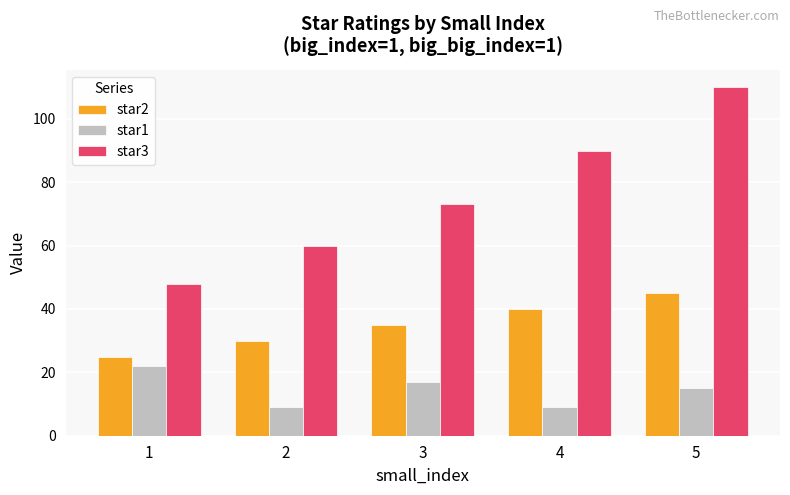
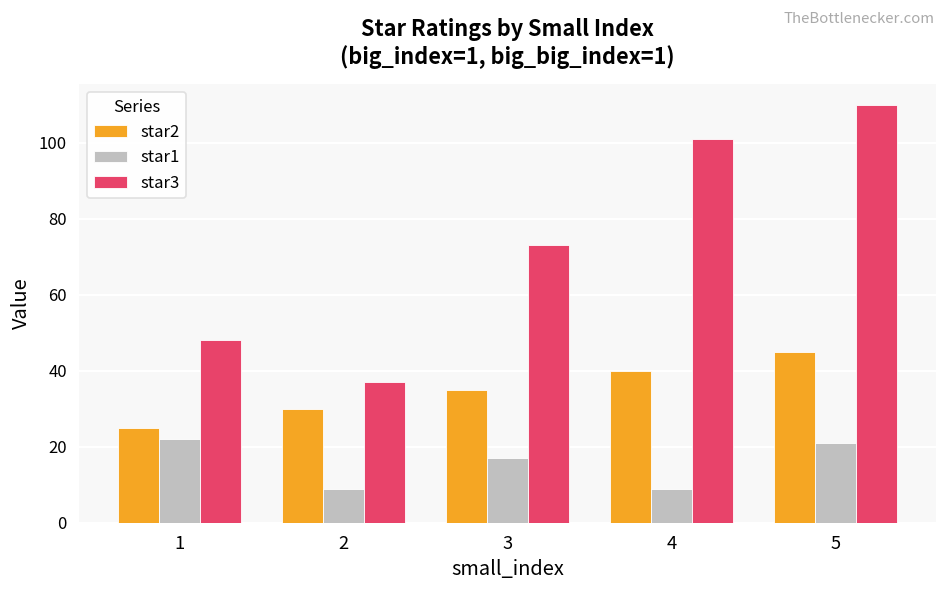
star3, 2: 60 -> 37
star3, 4: 90 -> 101
star1, 5: 15 -> 21
